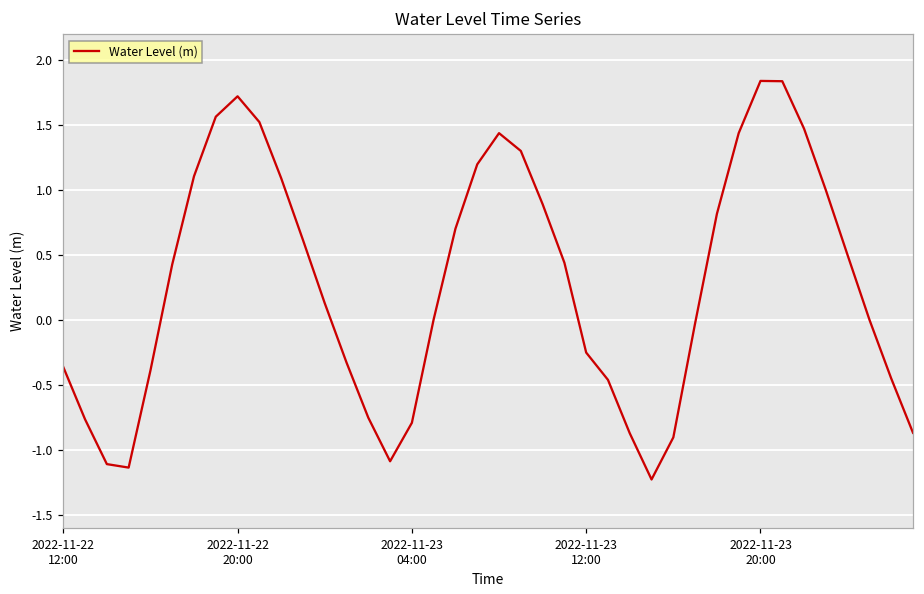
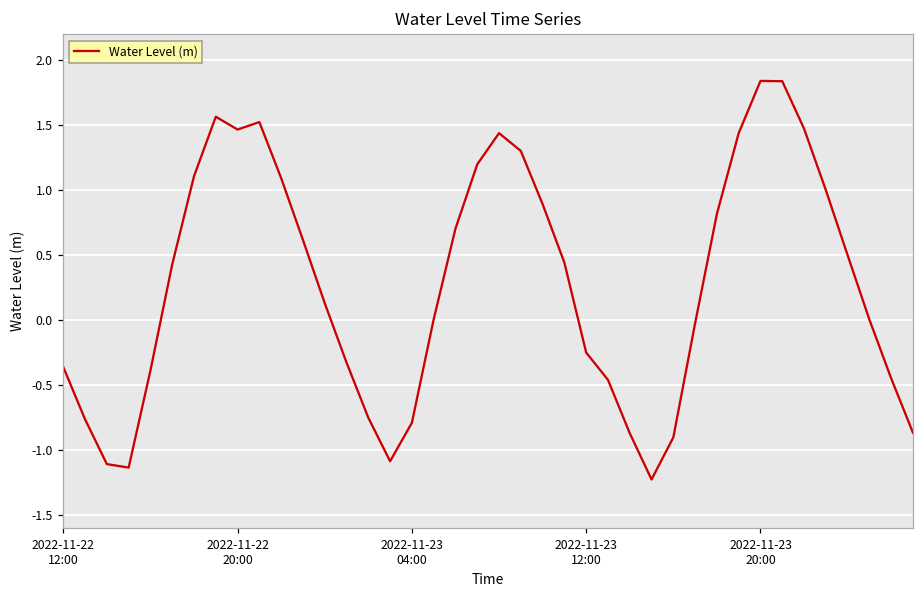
2022-11-22 20:00: 1.72 -> 1.47
